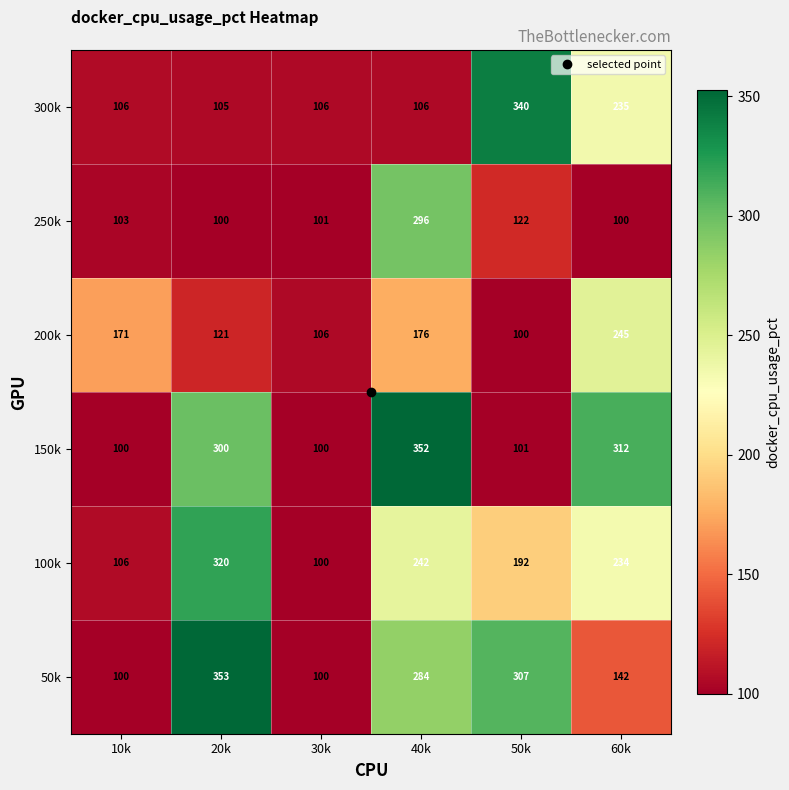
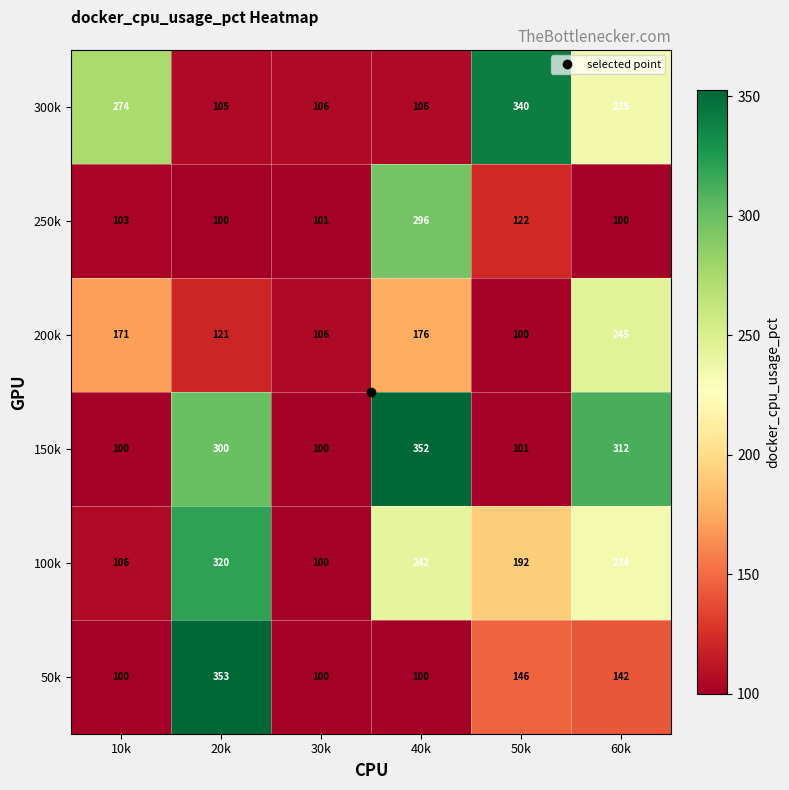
300k, 10k: 106 -> 274
50k, 40k: 284 -> 100
50k, 50k: 307 -> 146
